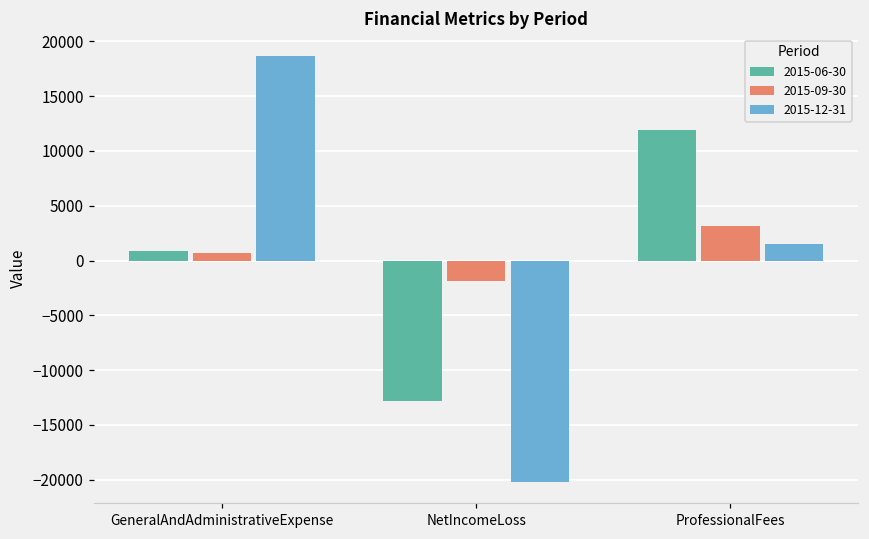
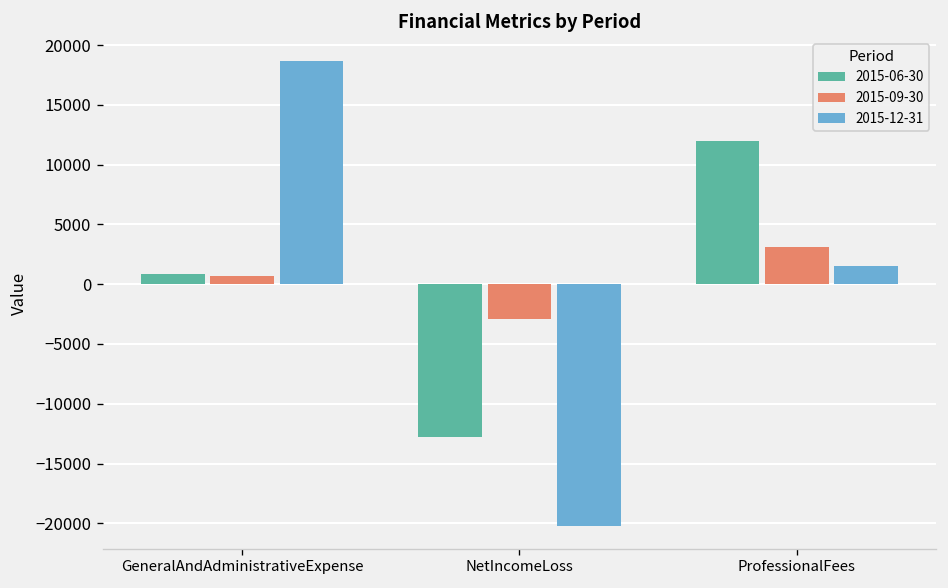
2015-09-30, NetIncomeLoss: -2000 -> -3000
